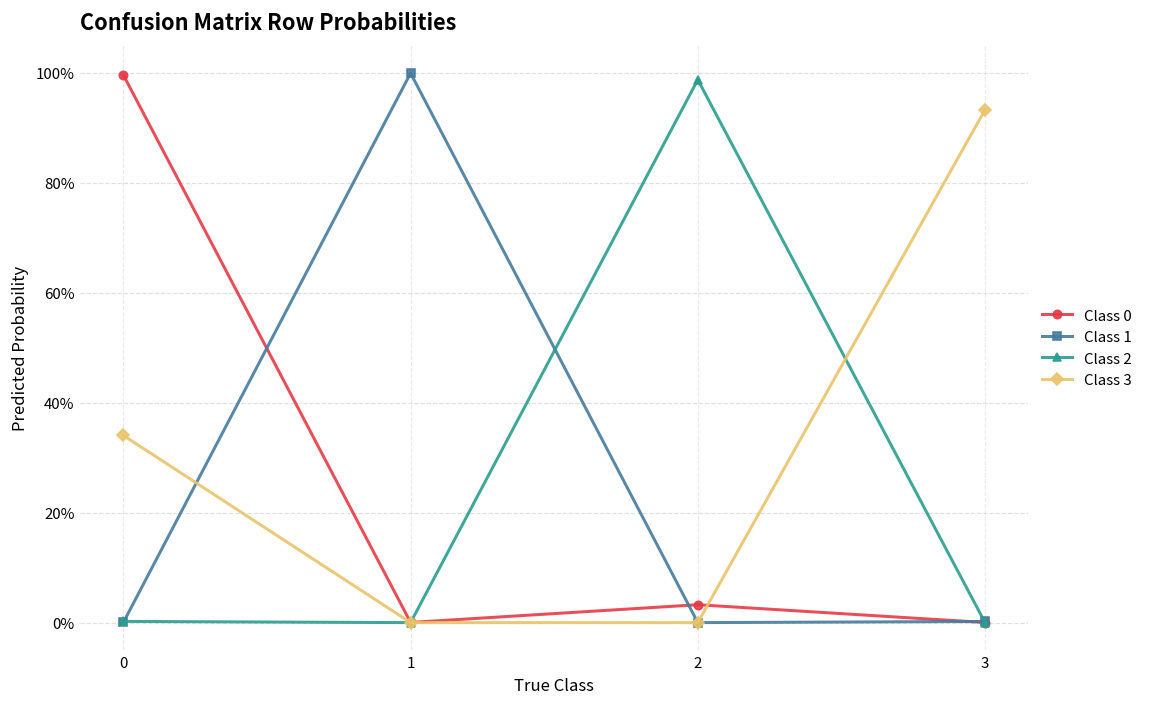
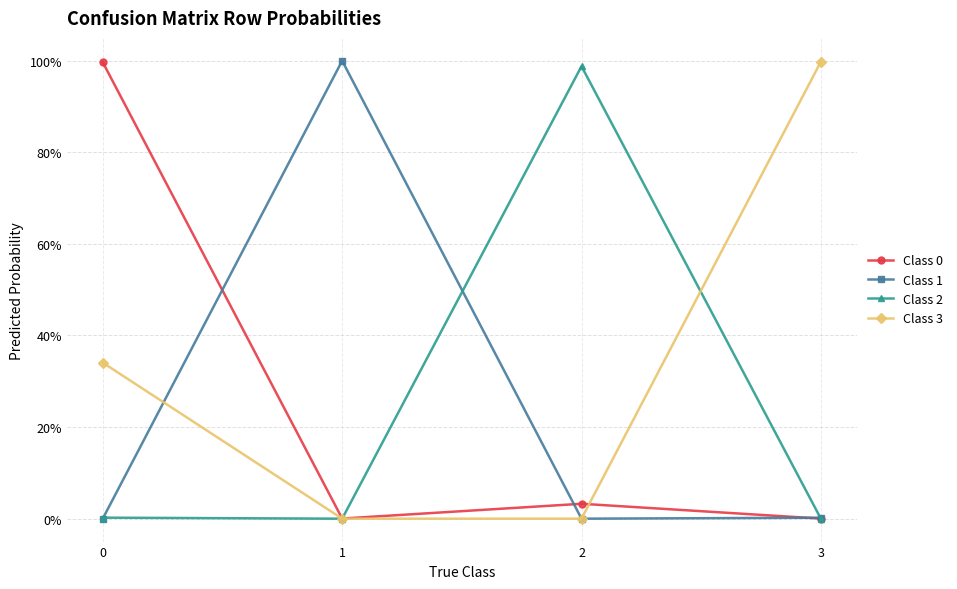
Class 3, 3: 93% -> 100%
